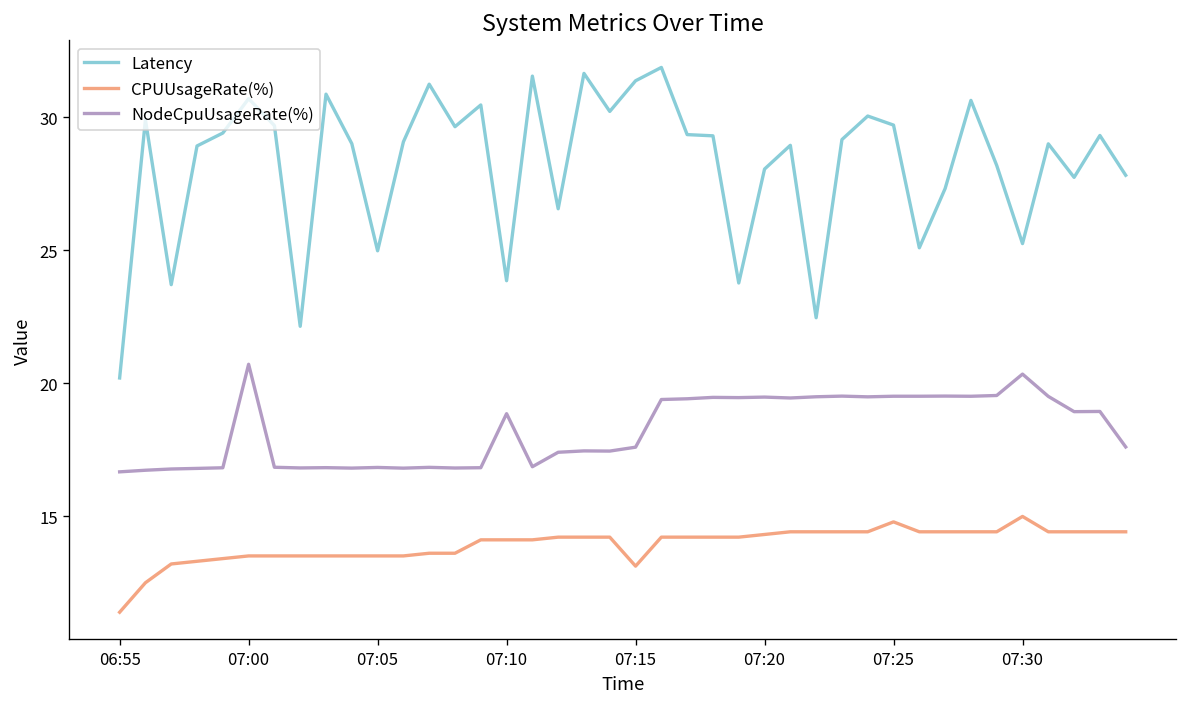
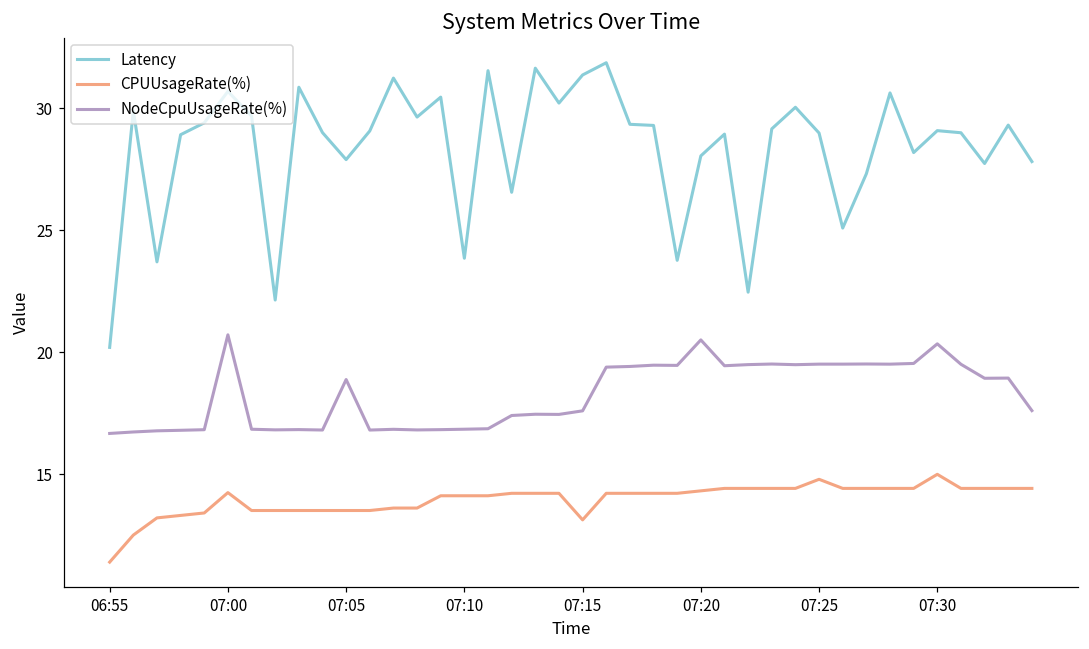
CPUUsageRate(%), 07:00: 13.5 -> 14.2
Latency, 07:05: 25.0 -> 27.9
NodeCpuUsageRate(%), 07:05: 16.8 -> 18.9
NodeCpuUsageRate(%), 07:10: 18.9 -> 16.8
NodeCpuUsageRate(%), 07:20: 19.5 -> 20.5
Latency, 07:25: 29.7 -> 29.0
Latency, 07:30: 25.2 -> 29.1
